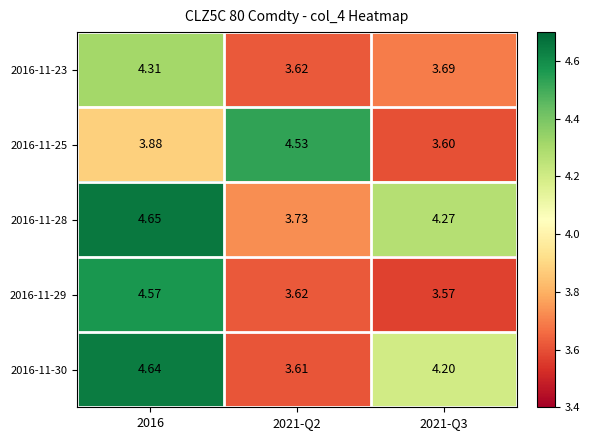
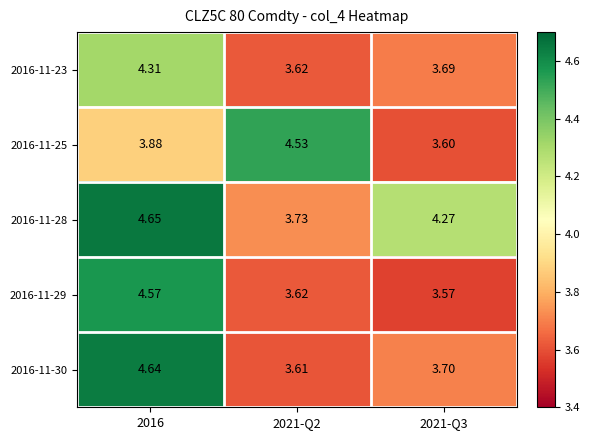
2016-11-30, 2021-Q3: 4.20 -> 3.70
